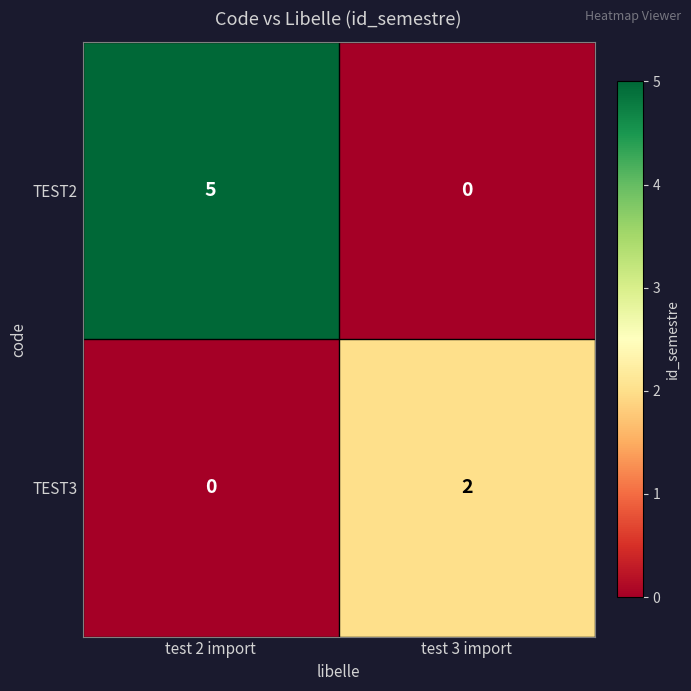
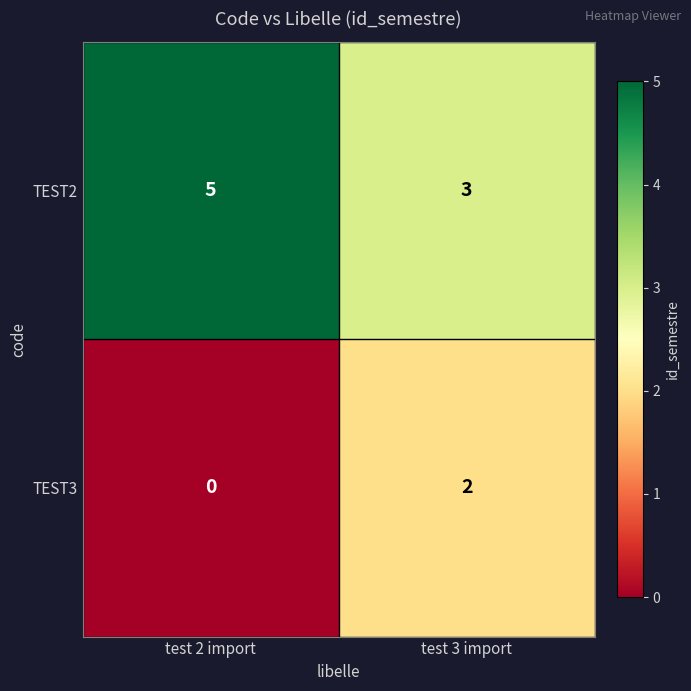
TEST2, test 3 import: 0 -> 3
